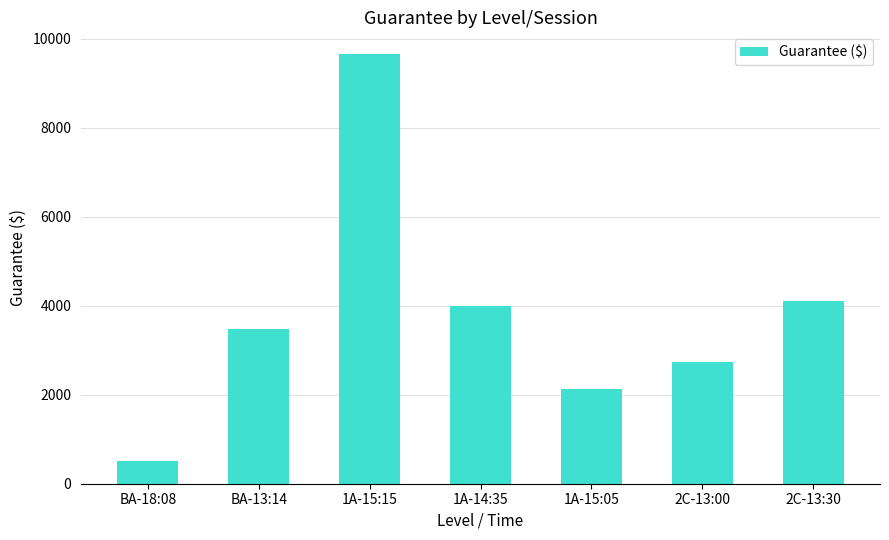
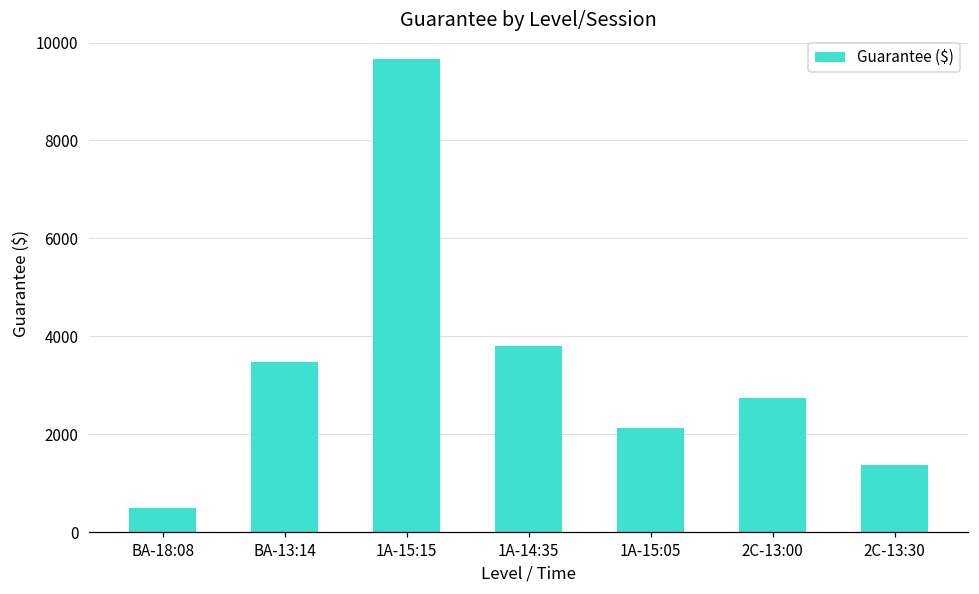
1A-14:35: 4000 -> 3800
2C-13:30: 4100 -> 1400
